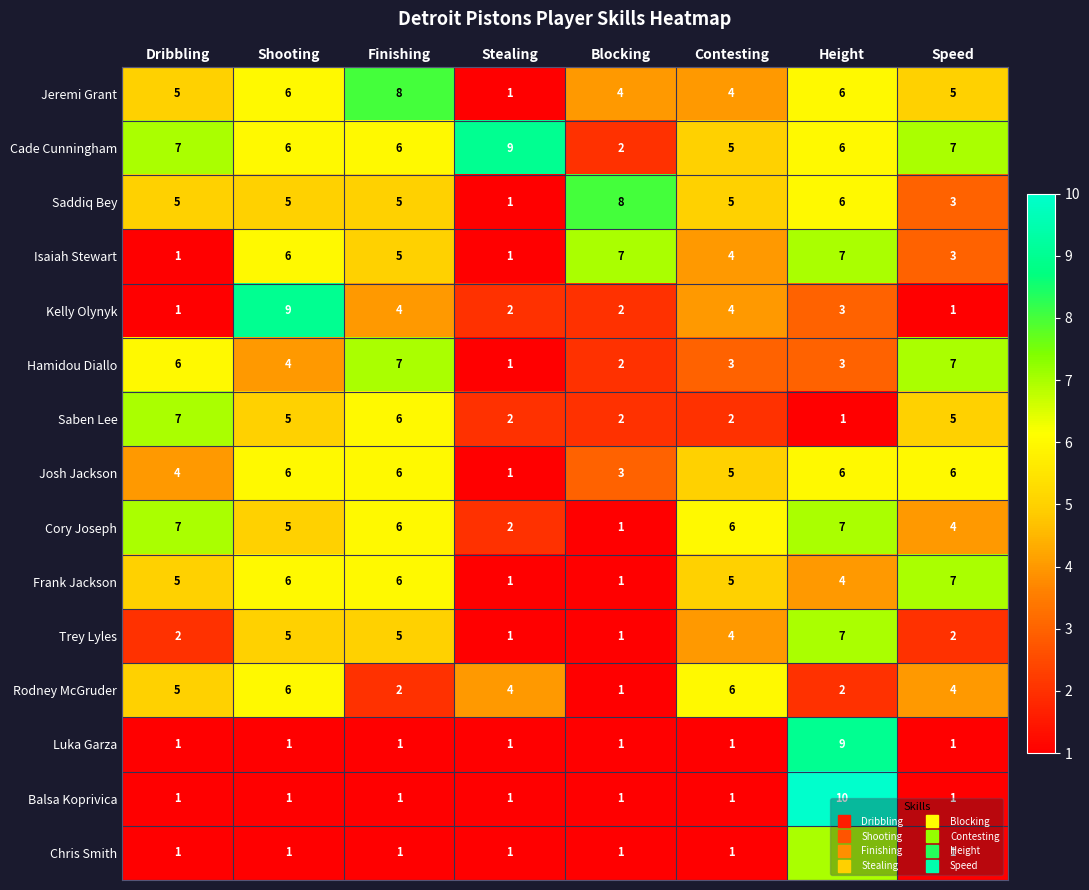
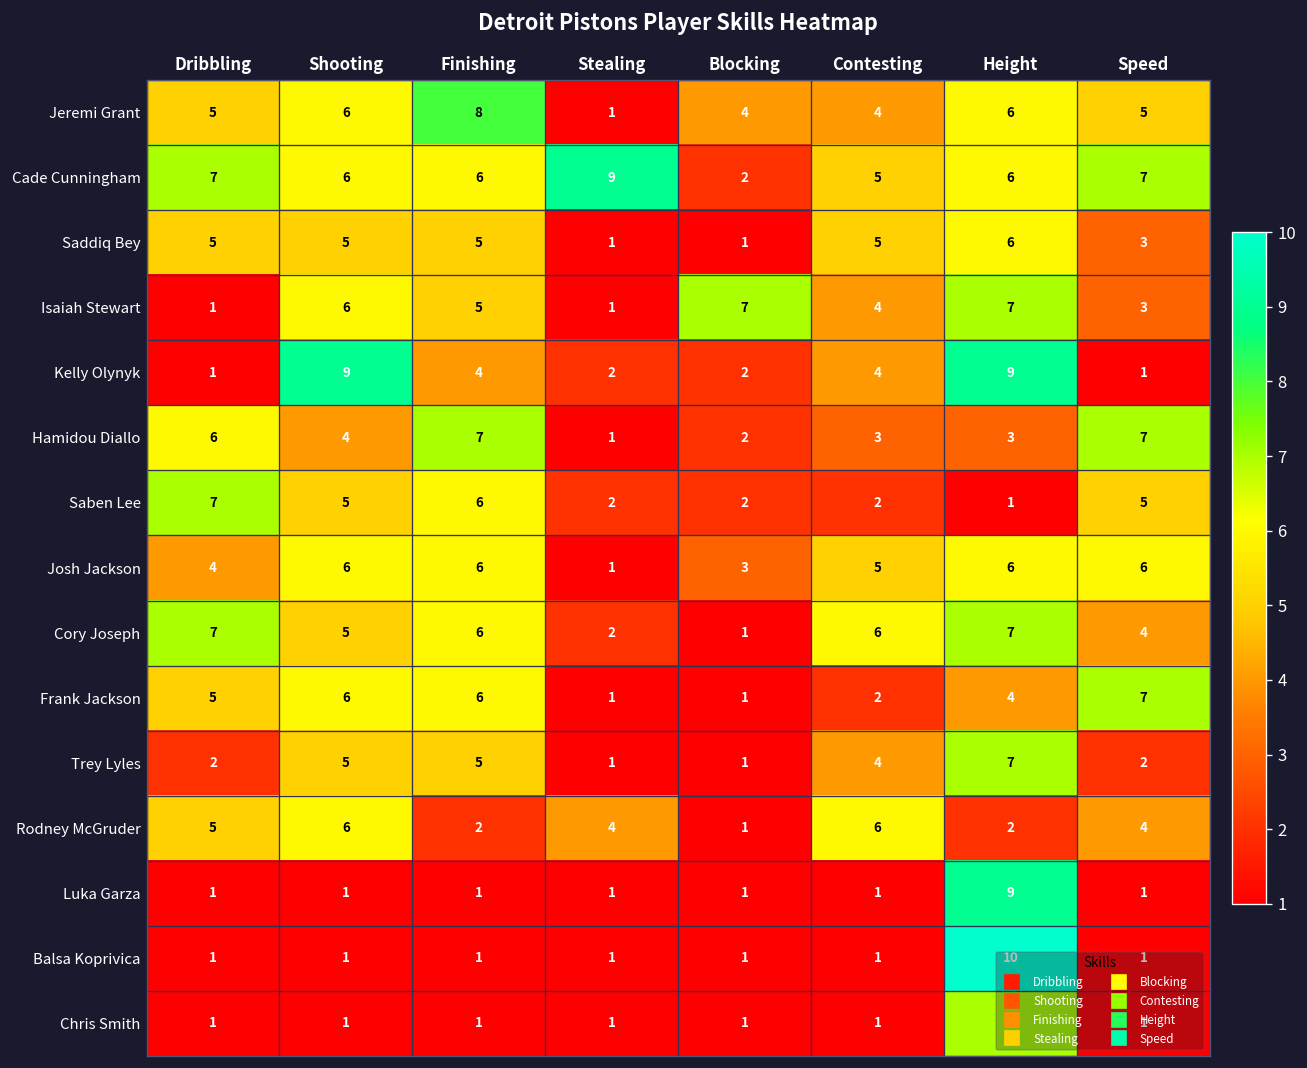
Saddiq Bey, Blocking: 8 -> 1
Kelly Olynyk, Height: 3 -> 9
Frank Jackson, Contesting: 5 -> 2
